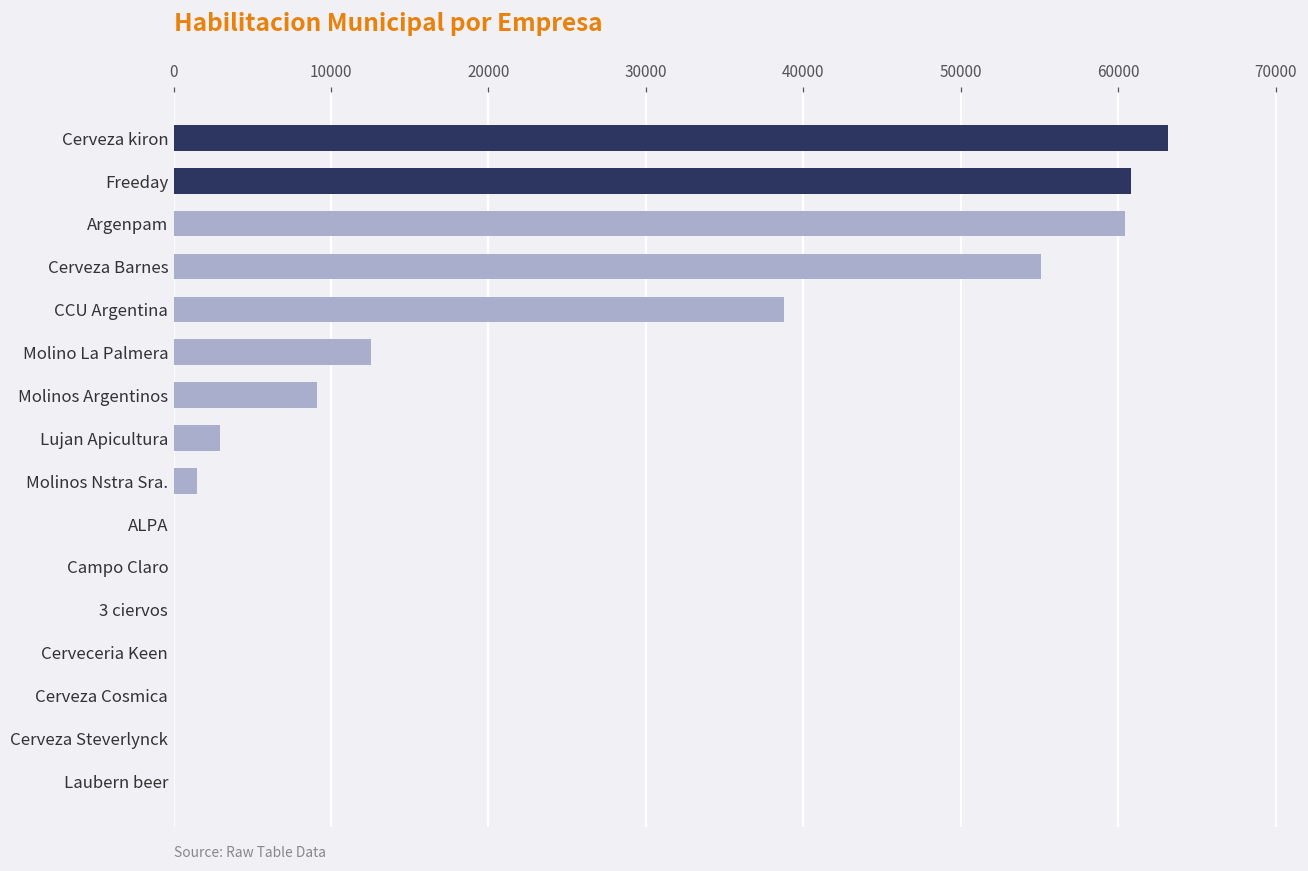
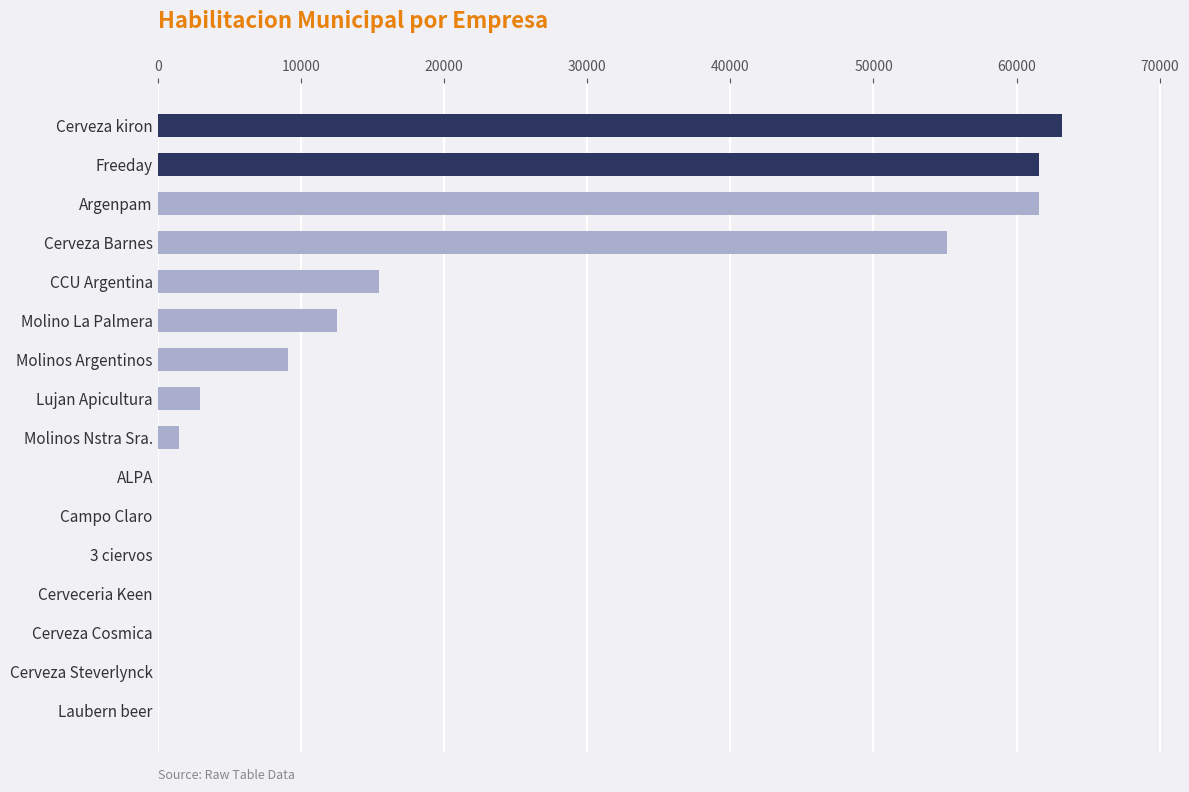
Freeday: 60800 -> 61600
Argenpam: 60400 -> 61600
CCU Argentina: 38800 -> 15500
